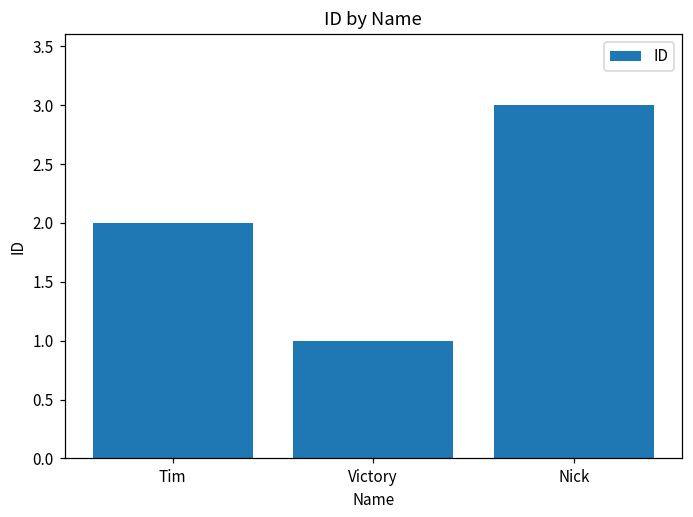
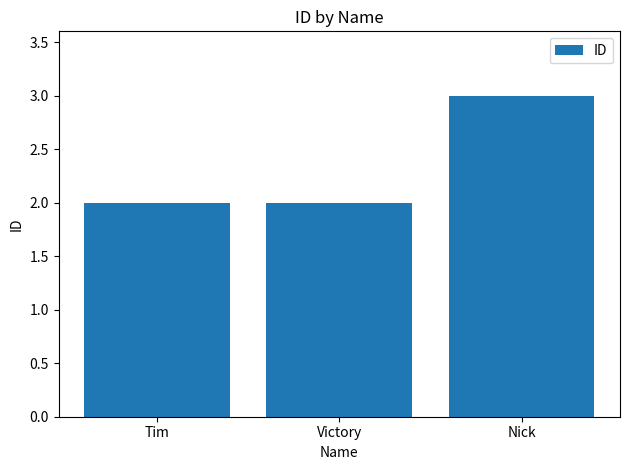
Victory: 1 -> 2
